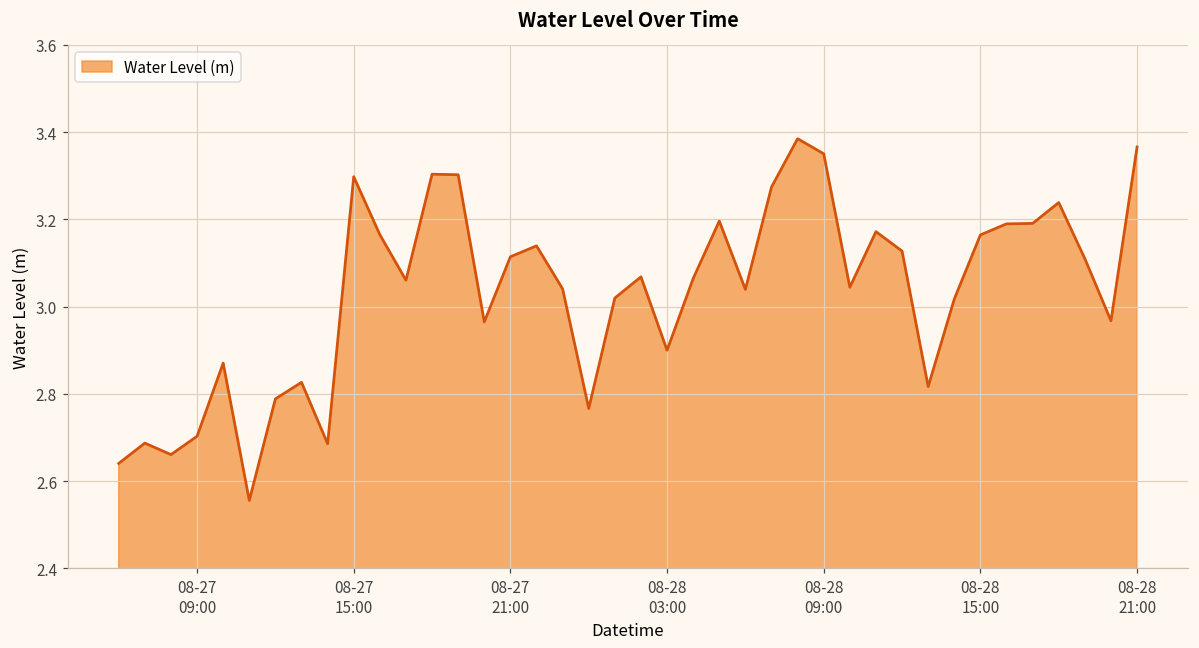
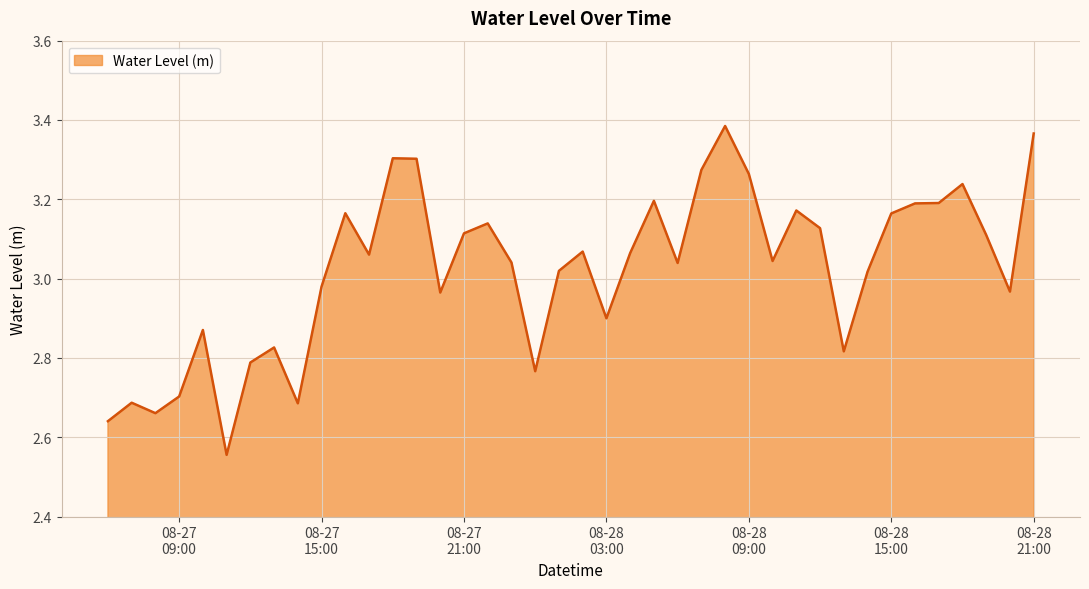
08-27 15:00: 3.30 -> 2.98
08-28 09:00: 3.35 -> 3.26
